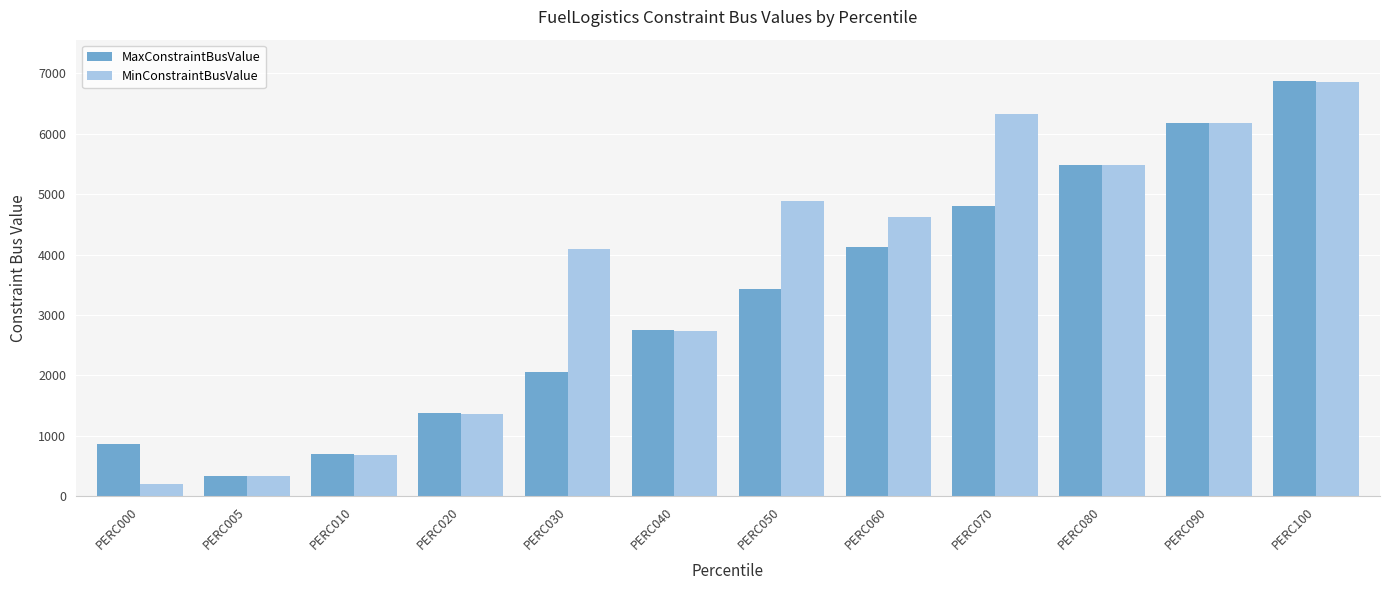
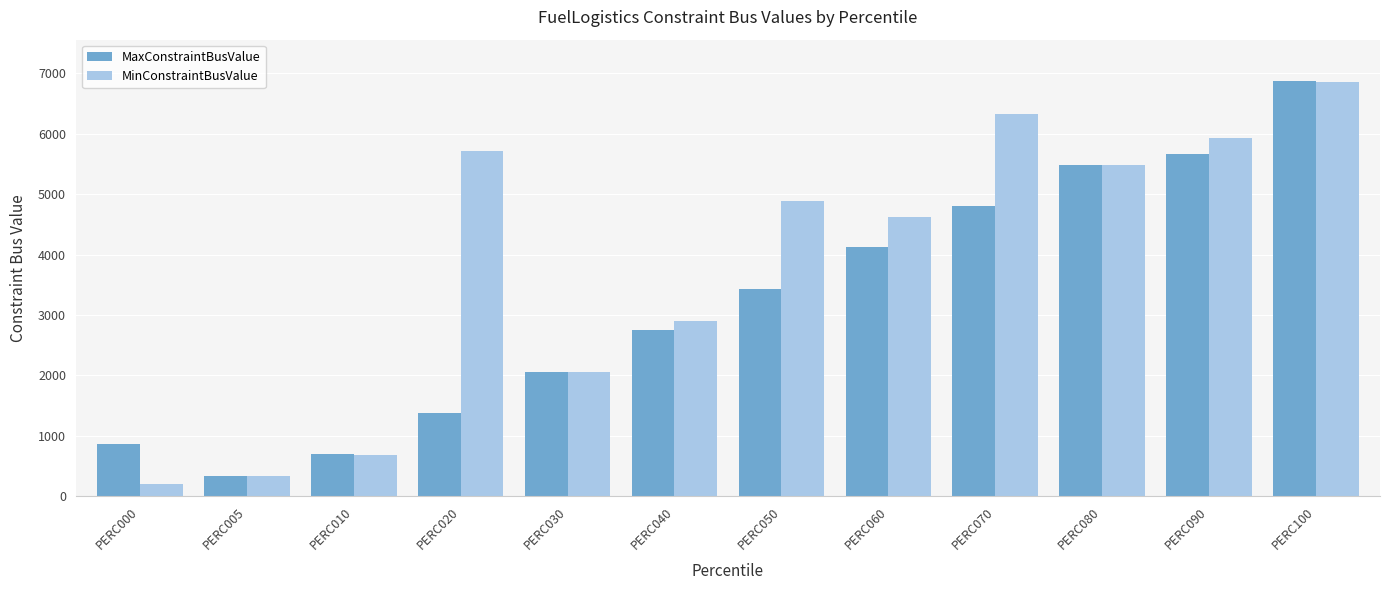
MinConstraintBusValue, PERC020: 1400 -> 5700
MinConstraintBusValue, PERC030: 4100 -> 2100
MinConstraintBusValue, PERC040: 2700 -> 2900
MaxConstraintBusValue, PERC090: 6200 -> 5700
MinConstraintBusValue, PERC090: 6200 -> 5900
